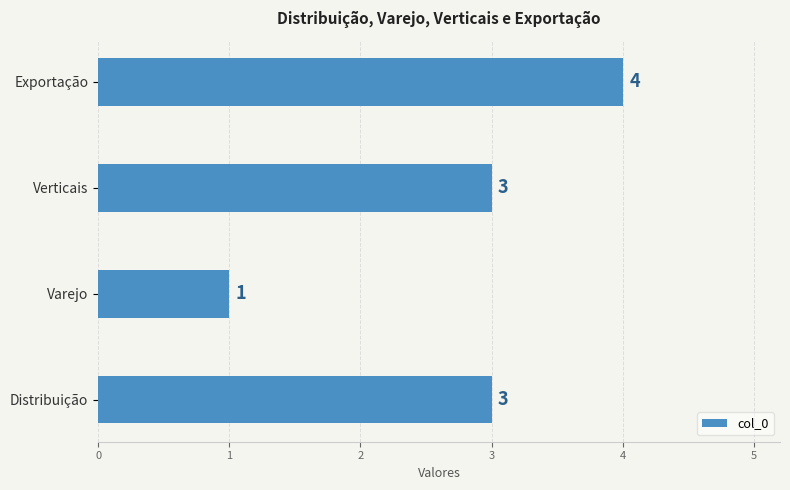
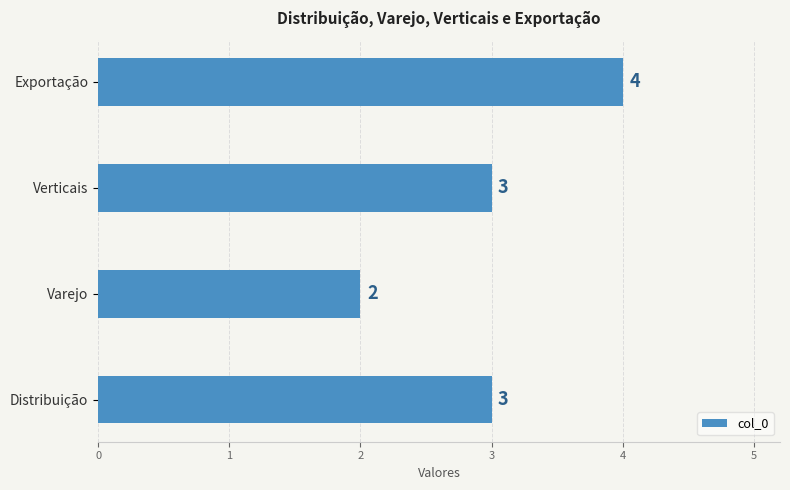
Varejo: 1 -> 2
